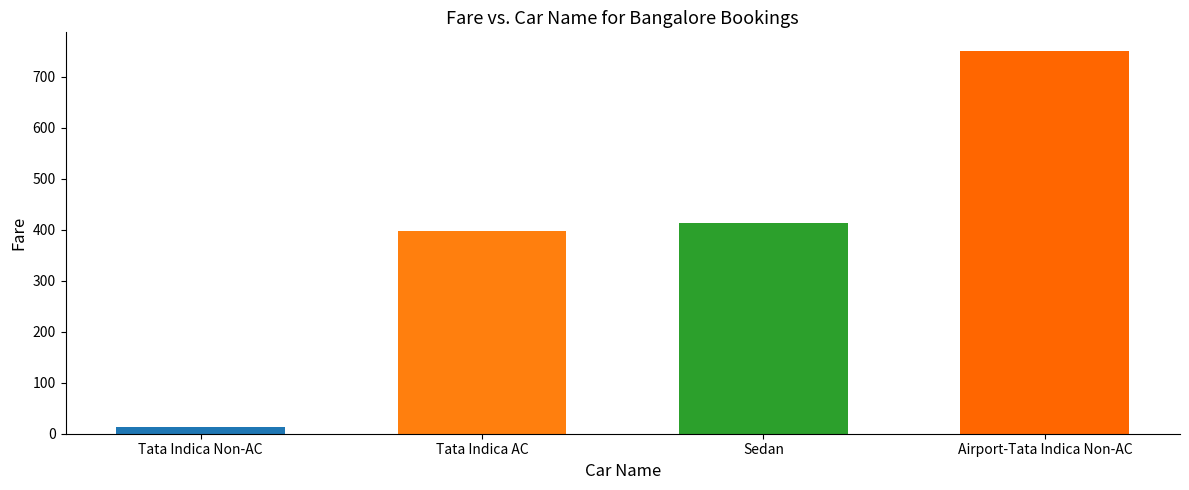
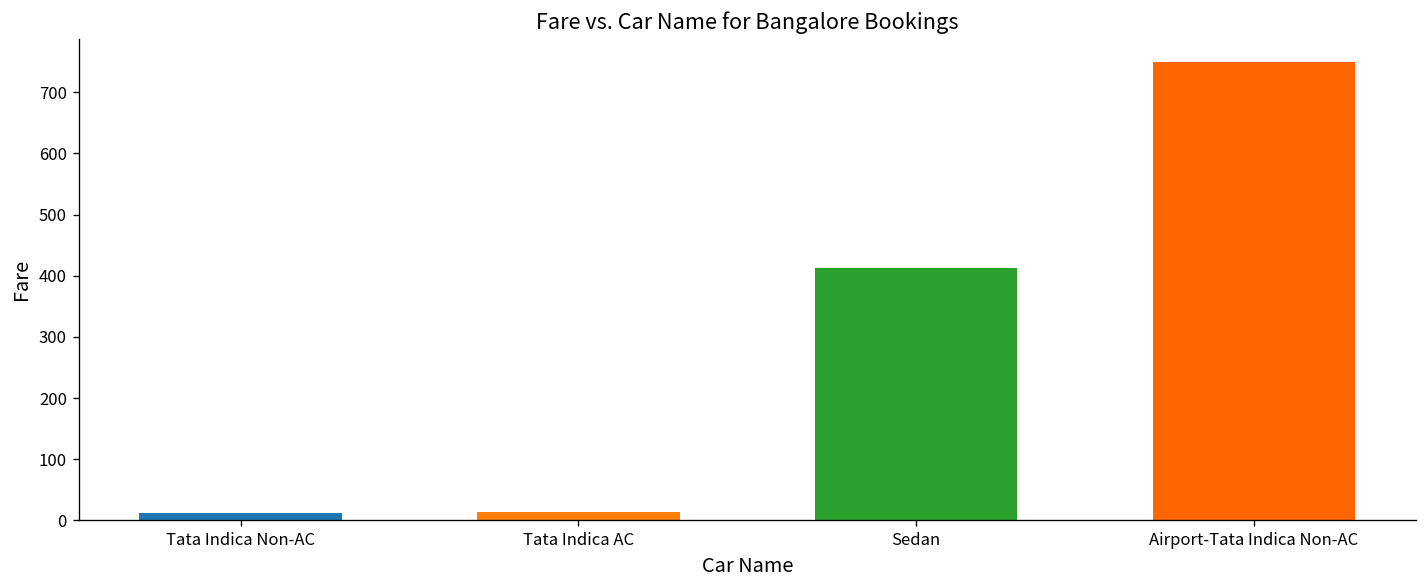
Tata Indica AC: 400 -> 10
